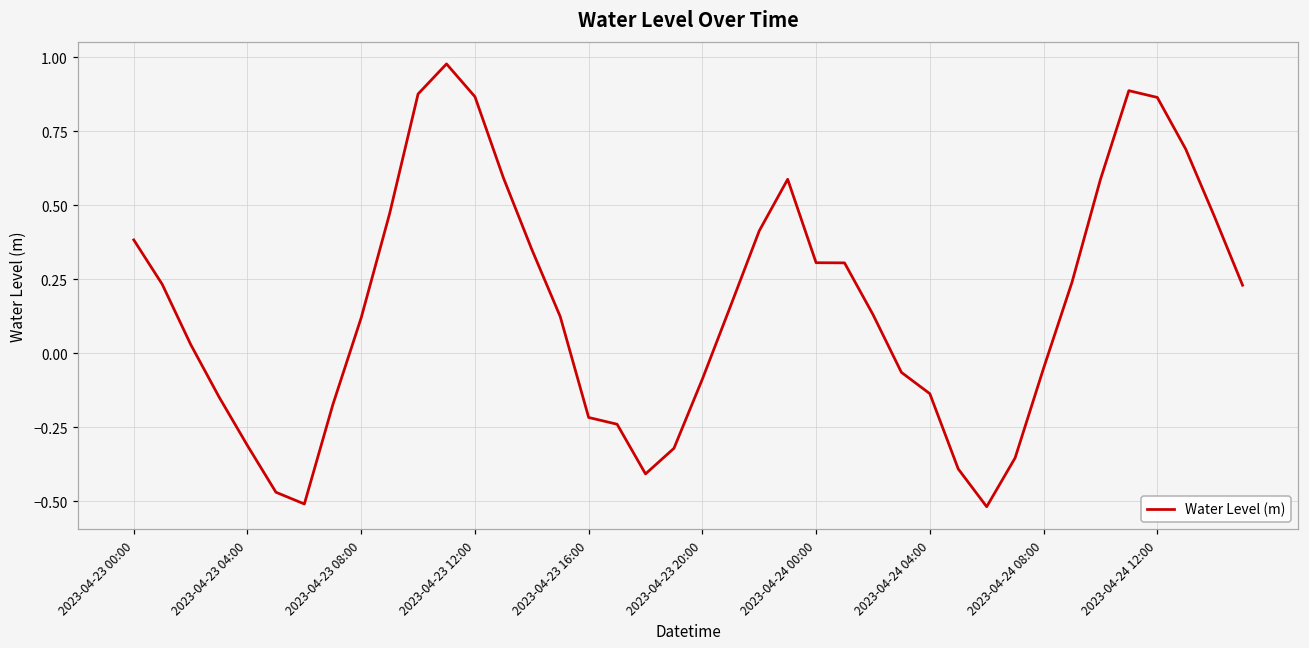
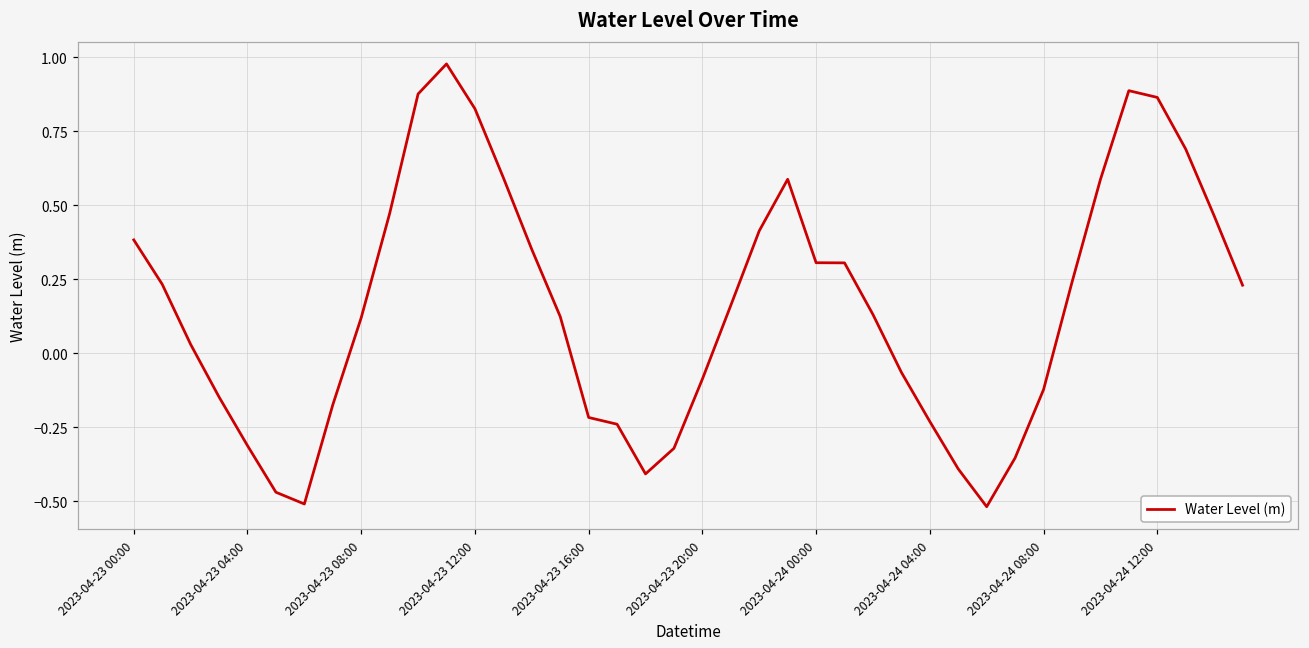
2023-04-23 12:00: 0.87 -> 0.83
2023-04-24 04:00: -0.14 -> -0.23
2023-04-24 08:00: -0.05 -> -0.12
